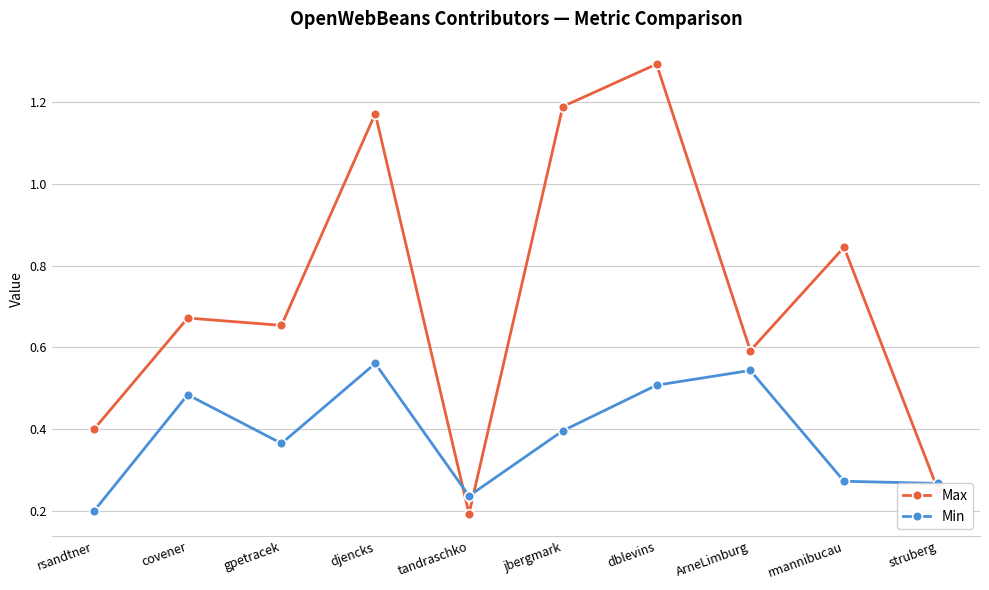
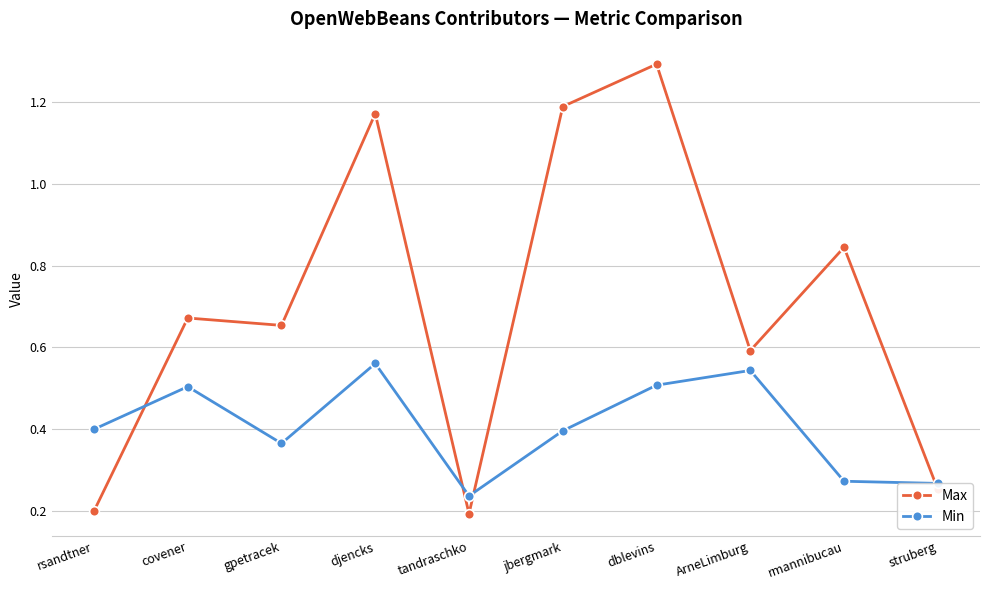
Max, rsandtner: 0.4 -> 0.2
Min, rsandtner: 0.2 -> 0.4
Min, covener: 0.48 -> 0.50
